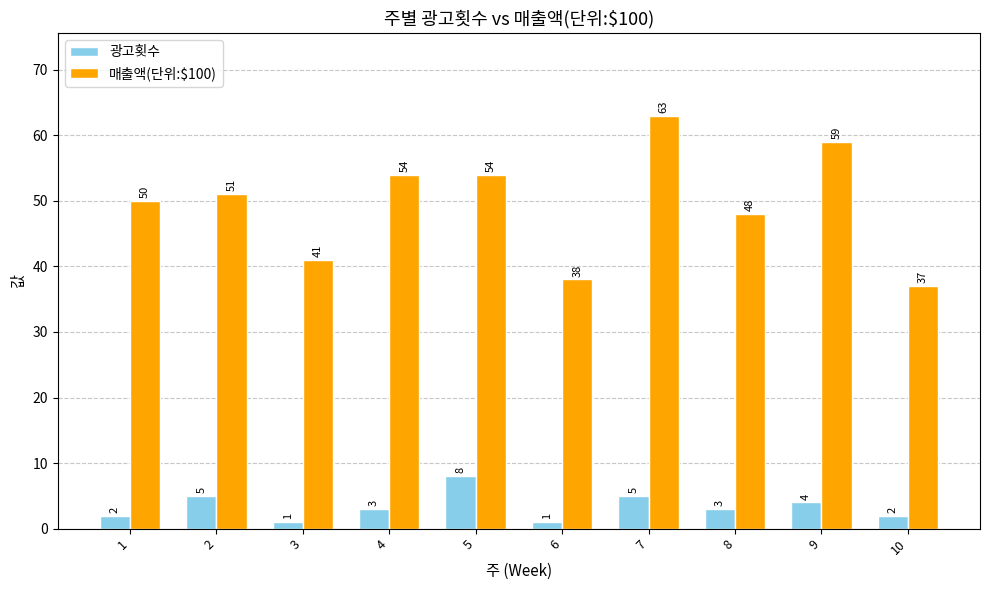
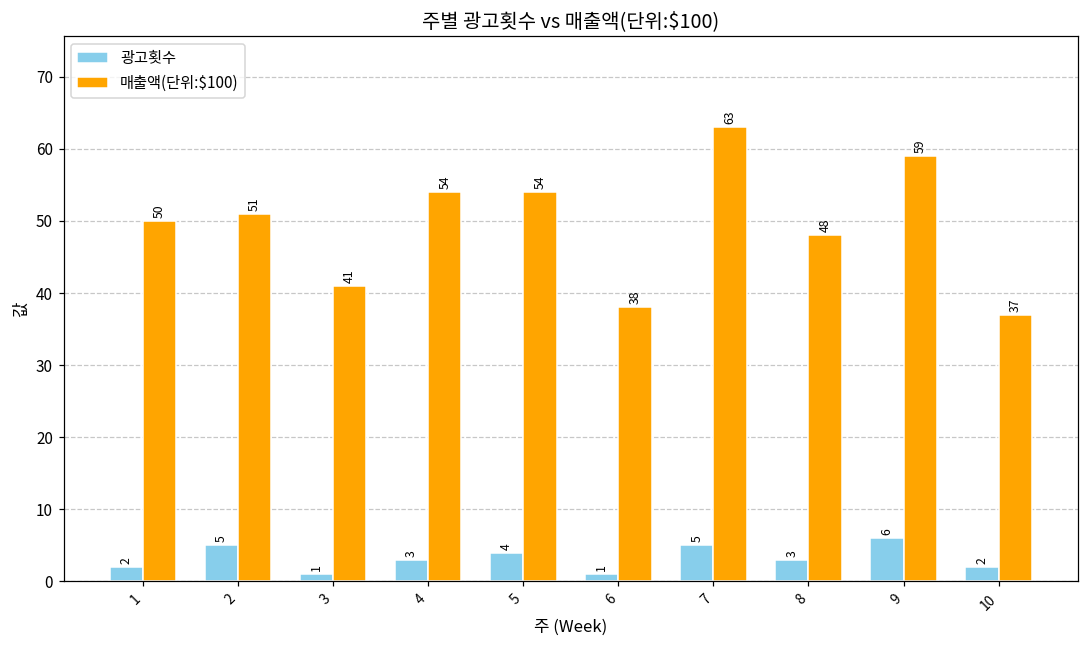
광고횟수, 5: 8 -> 4
광고횟수, 9: 4 -> 6
